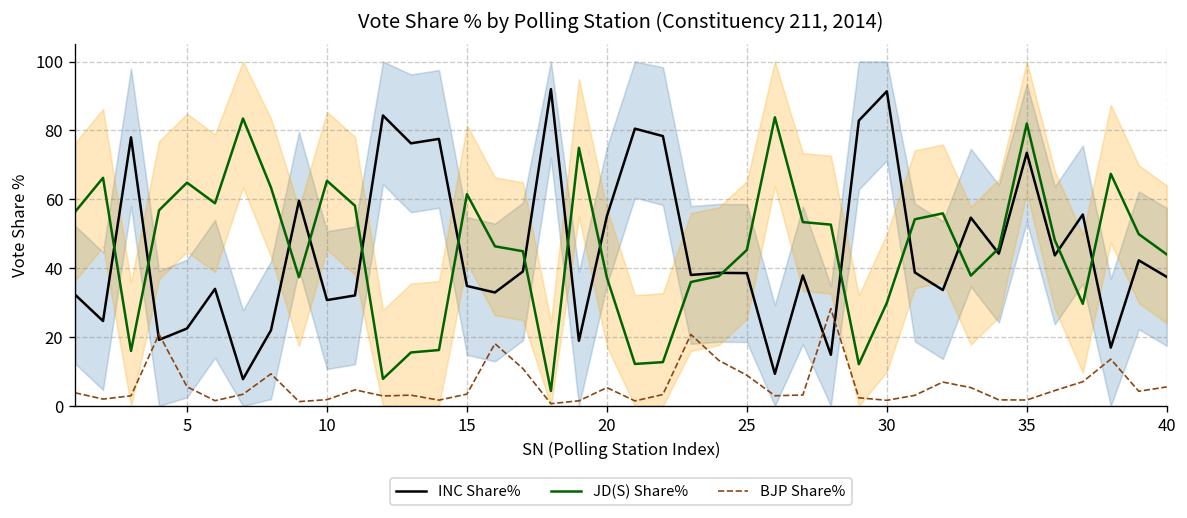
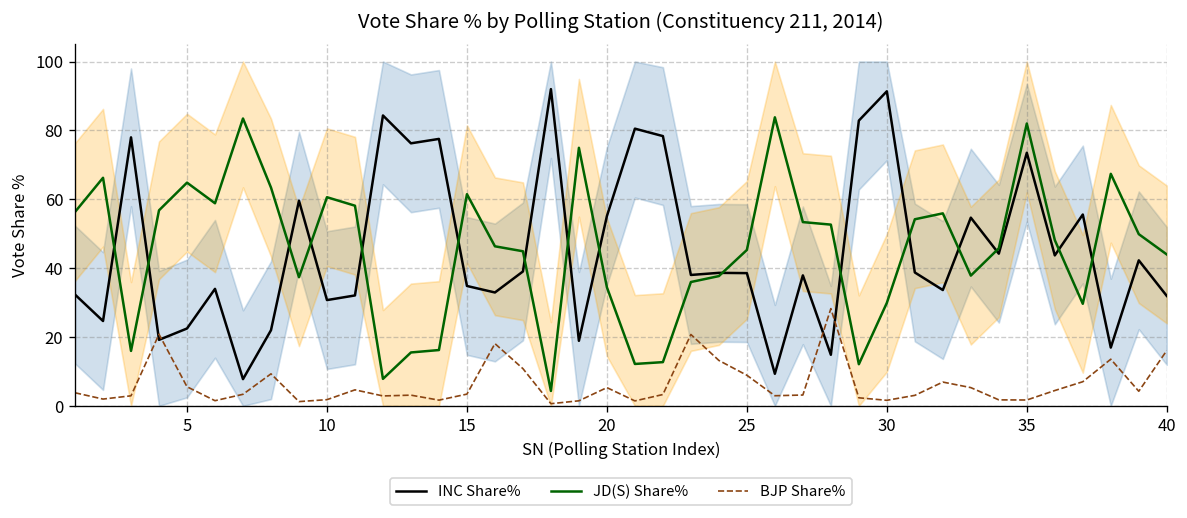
JD(S) Share%, 10: 65 -> 61
JD(S) Share%, 20: 37 -> 34
INC Share%, 40: 37 -> 32
BJP Share%, 40: 5 -> 16
